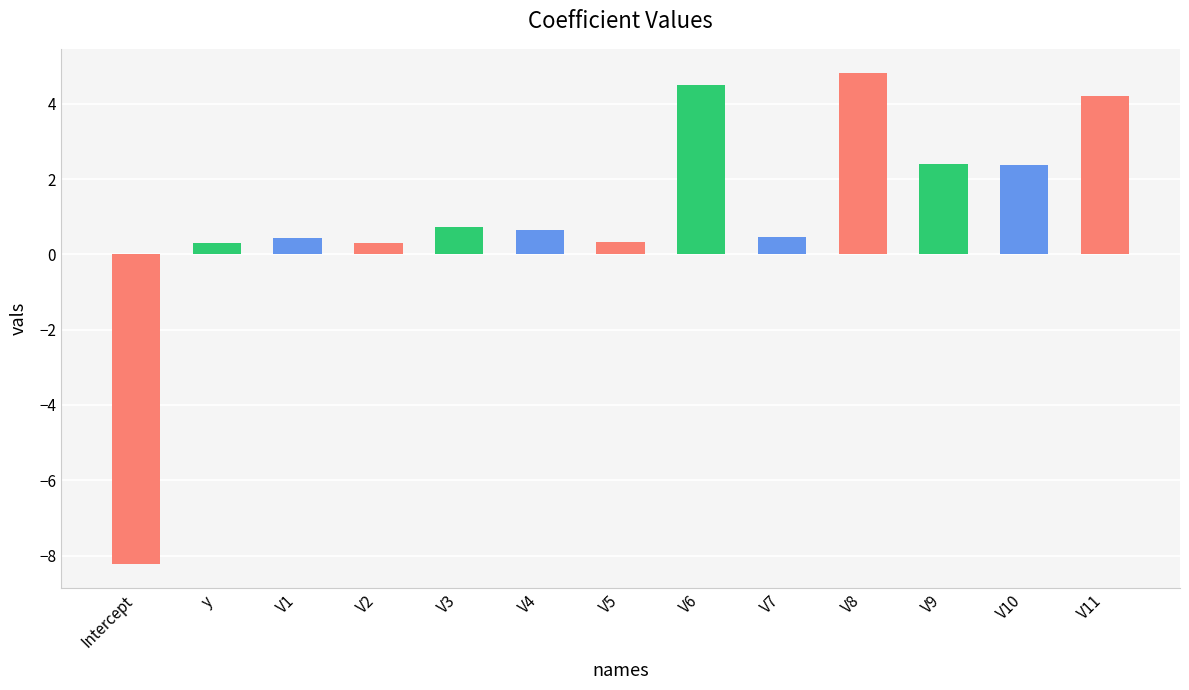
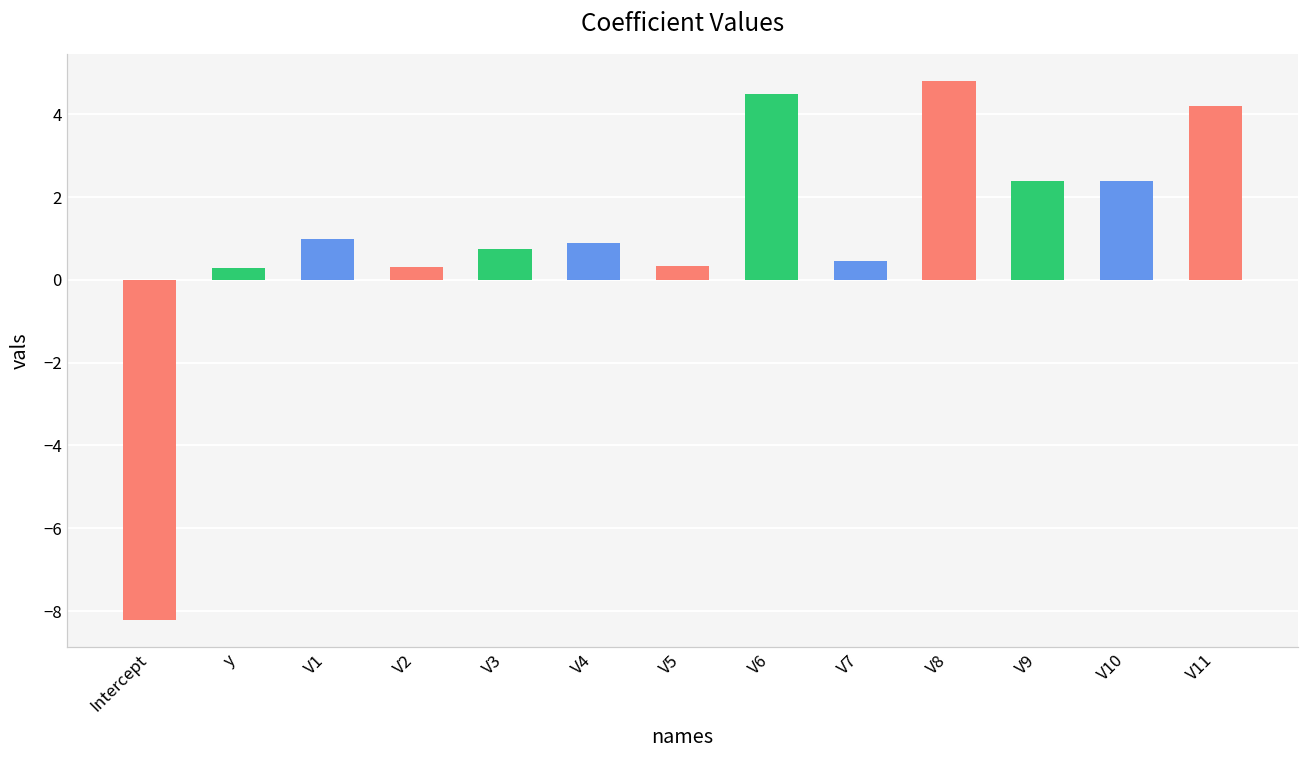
V1: 0.4 -> 1.0
V4: 0.6 -> 0.9
